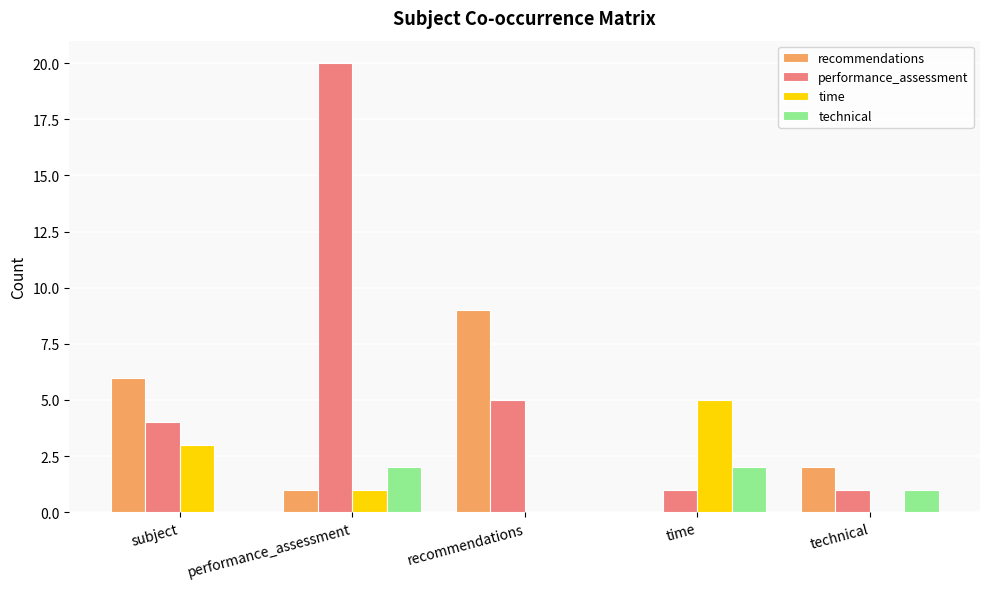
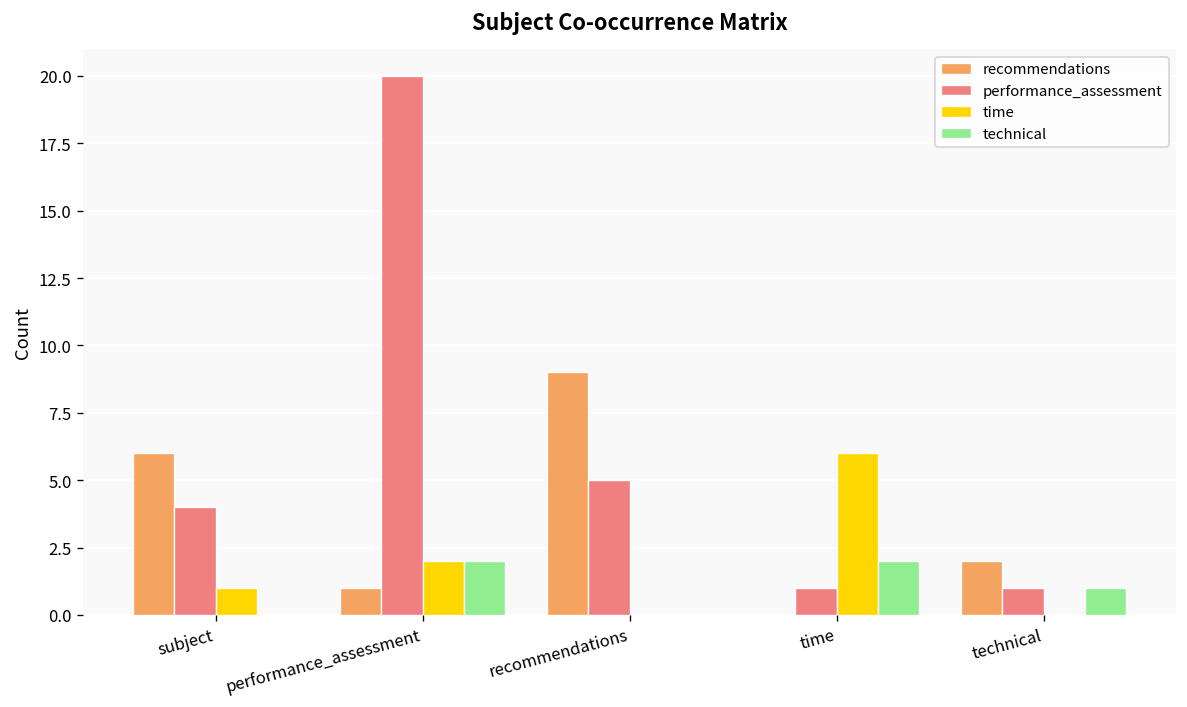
time, subject: 3 -> 1
time, performance_assessment: 1 -> 2
time, time: 5 -> 6
